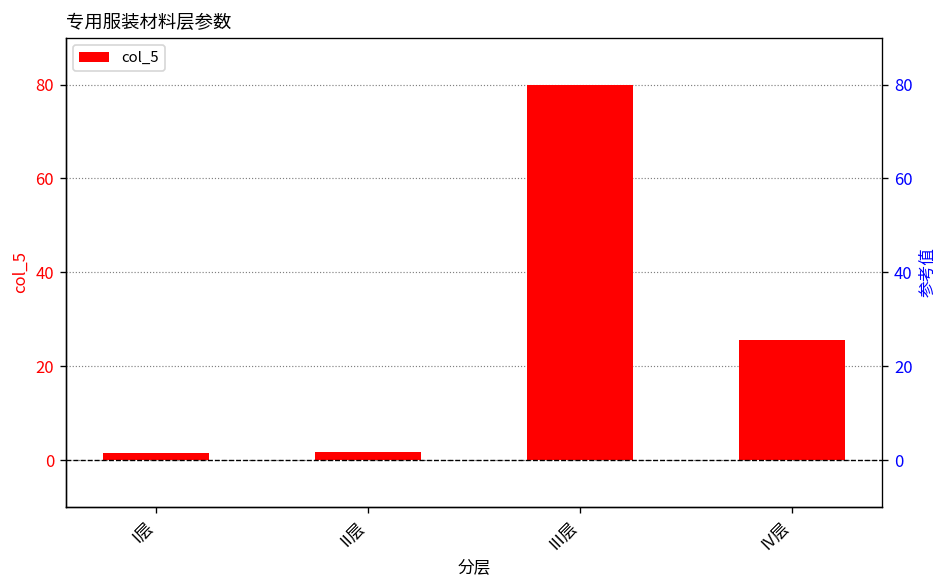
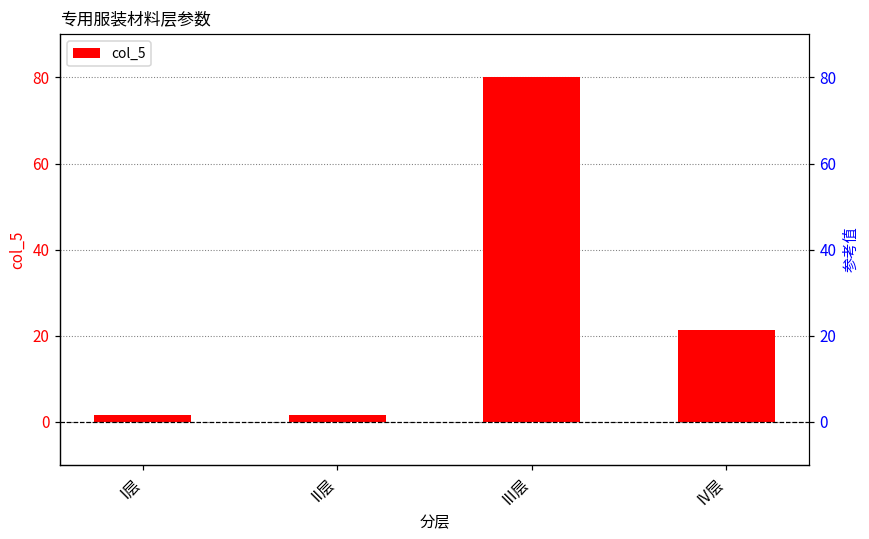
IV层: 26 -> 21
